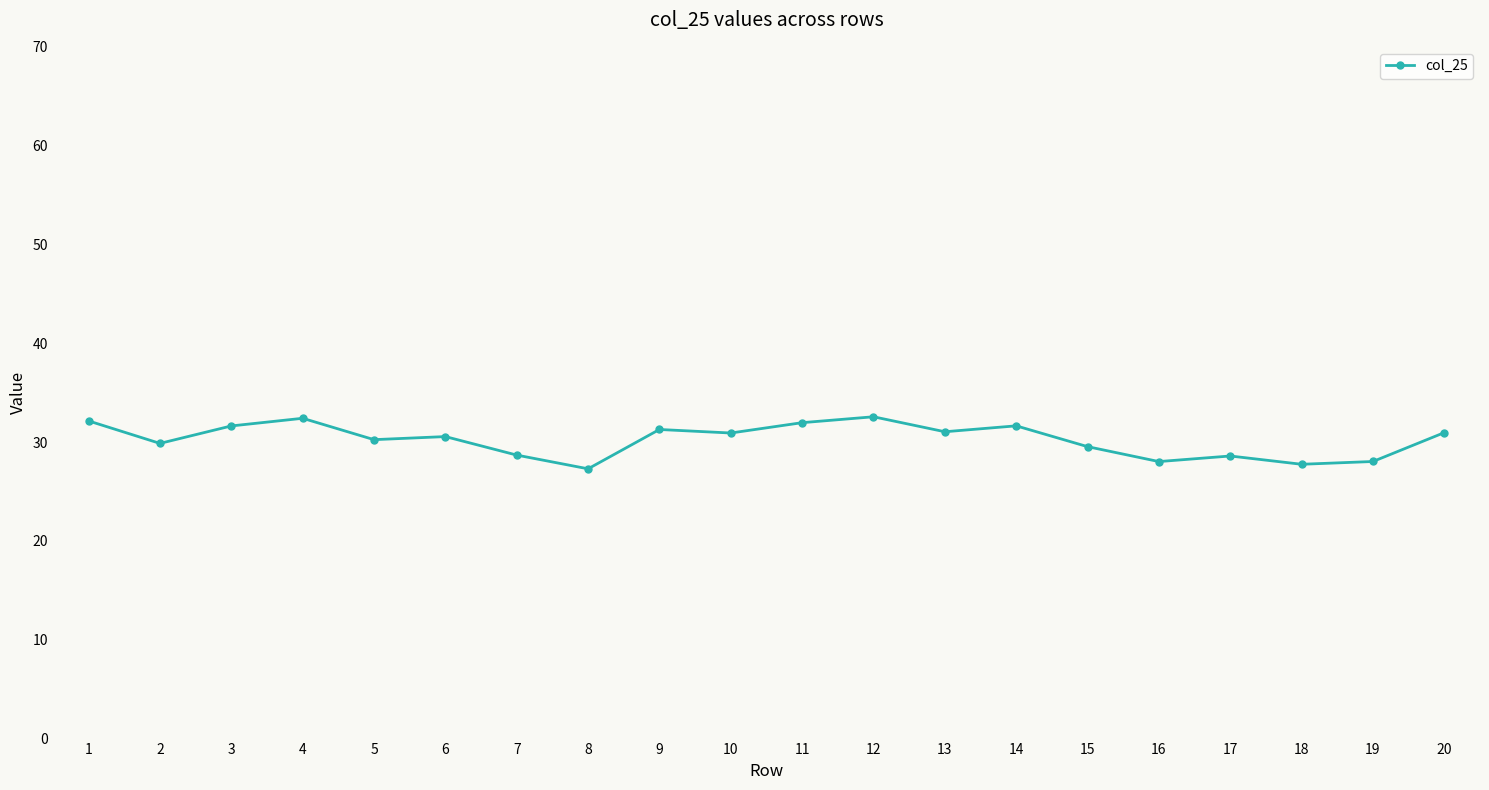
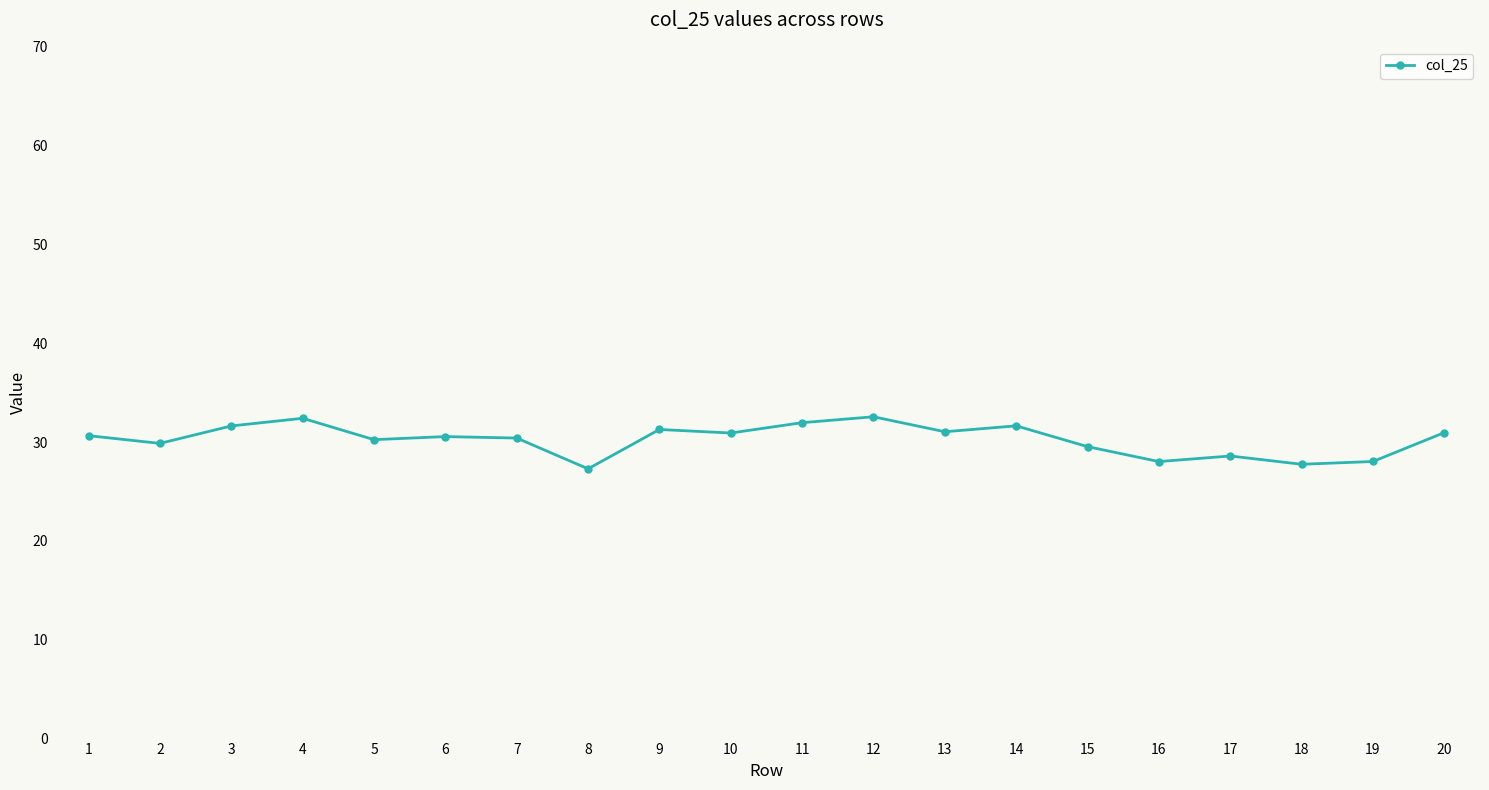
1: 32 -> 31
7: 29 -> 30
